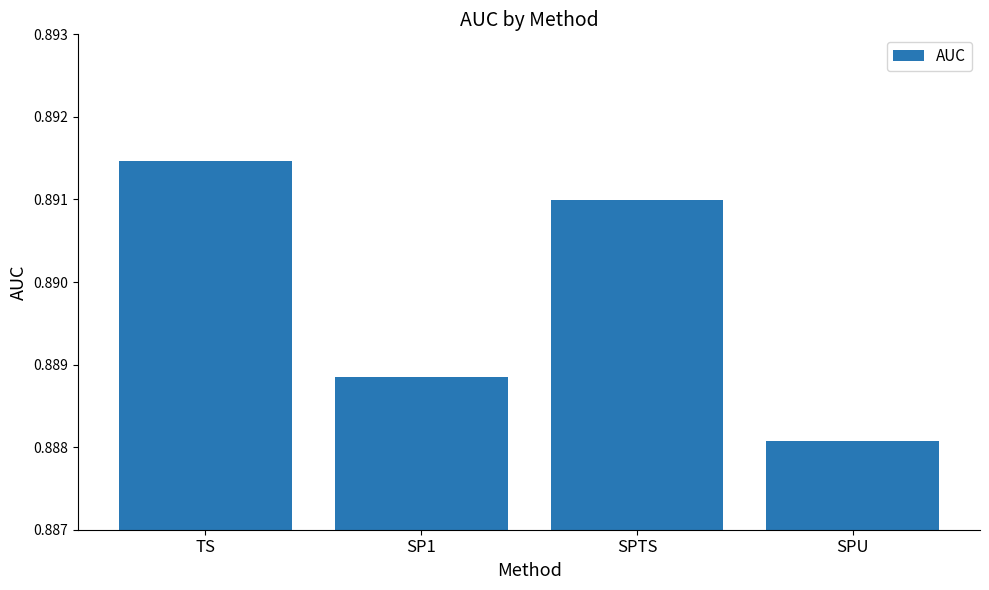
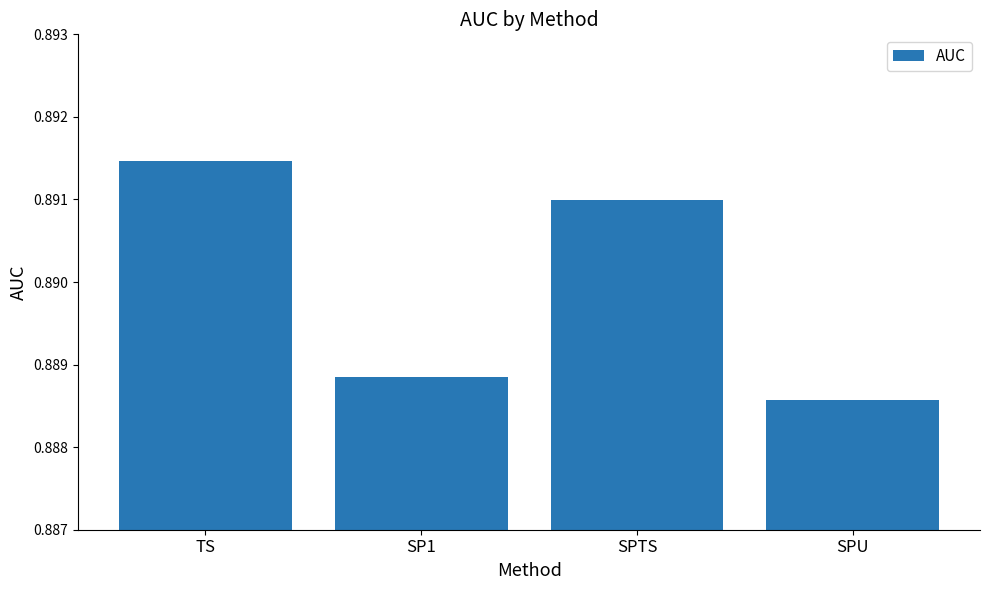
SPU: 0.8881 -> 0.8886
